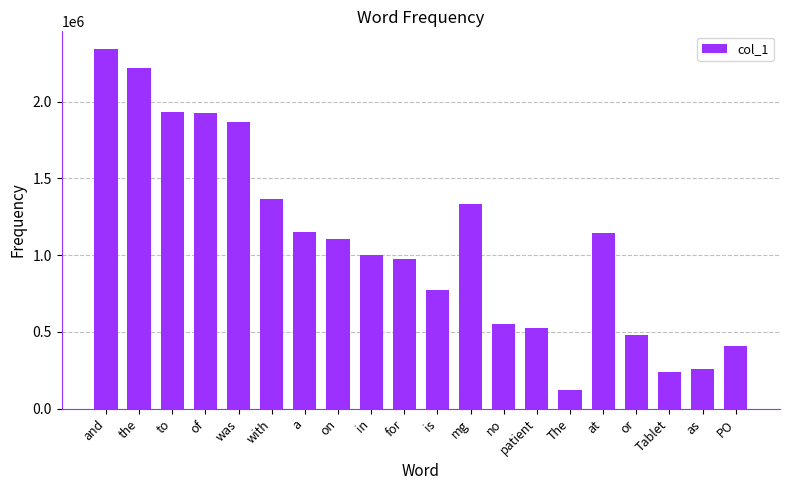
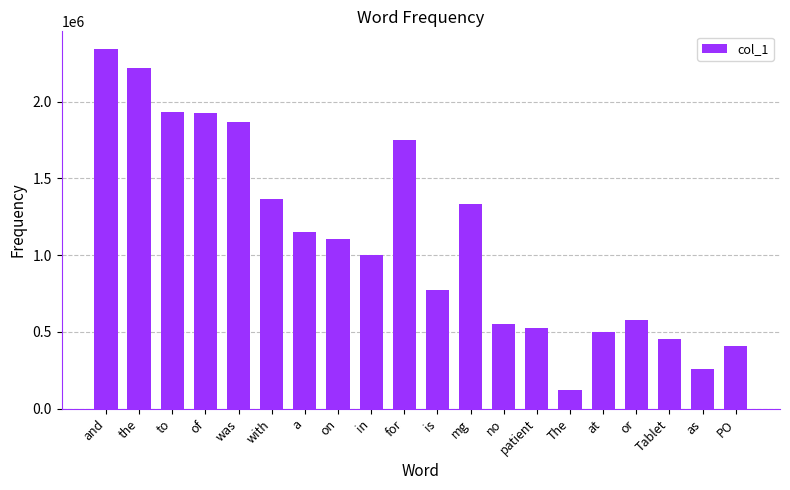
for: 980000 -> 1750000
at: 1140000 -> 500000
or: 480000 -> 580000
Tablet: 240000 -> 450000
